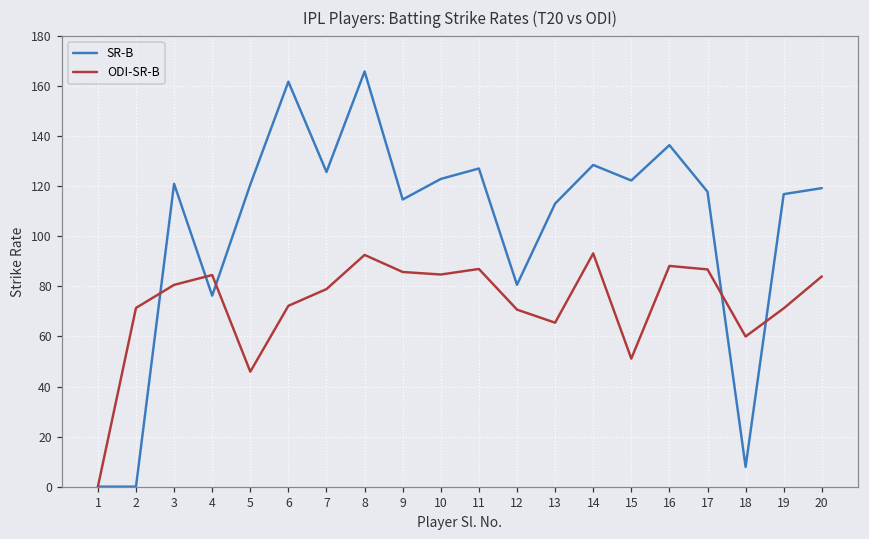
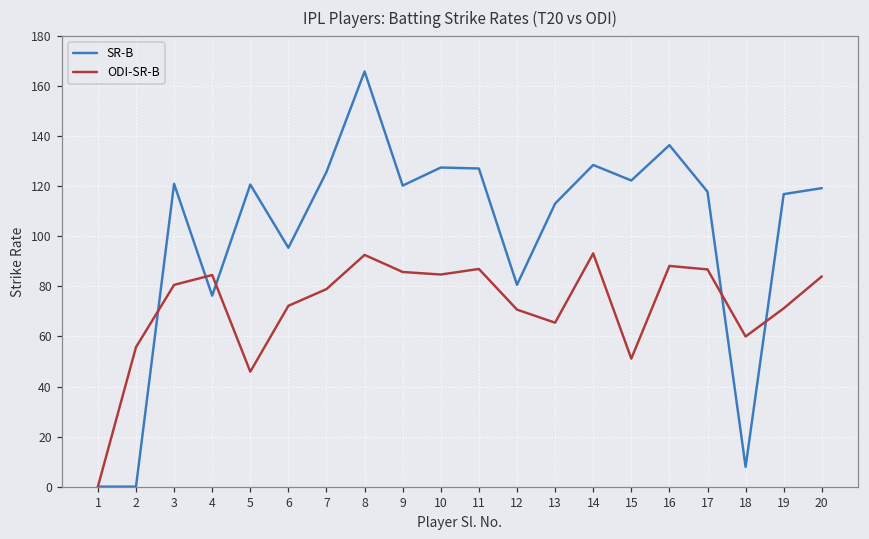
ODI-SR-B, 2: 71 -> 56
SR-B, 6: 162 -> 95
SR-B, 9: 115 -> 120
SR-B, 10: 123 -> 128
